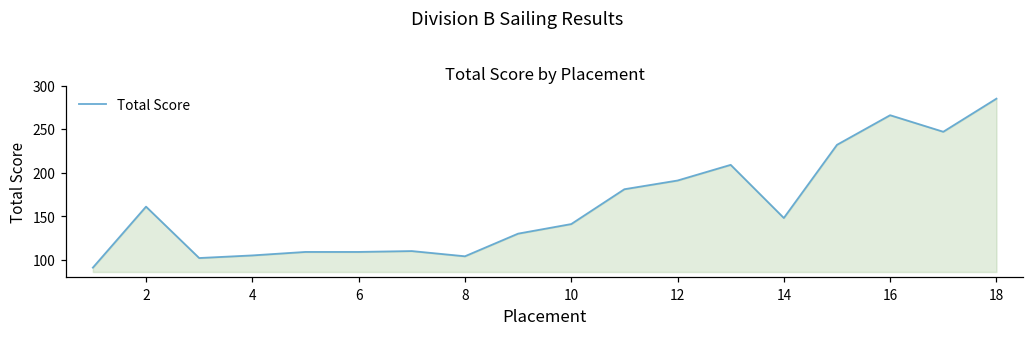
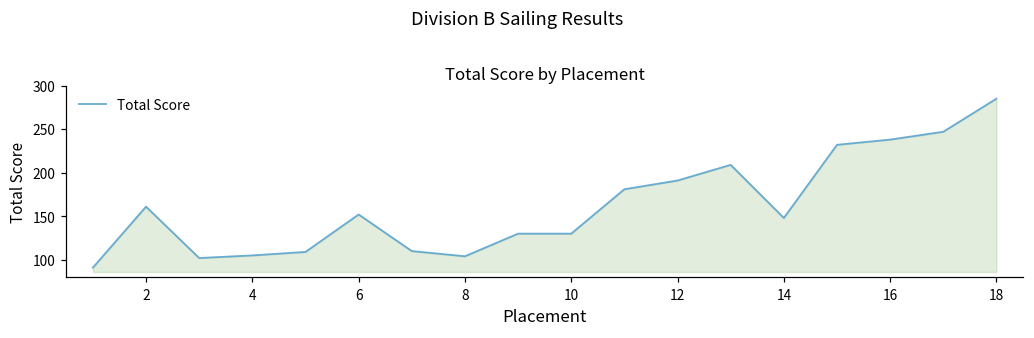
6: 110 -> 150
10: 140 -> 130
16: 270 -> 240
